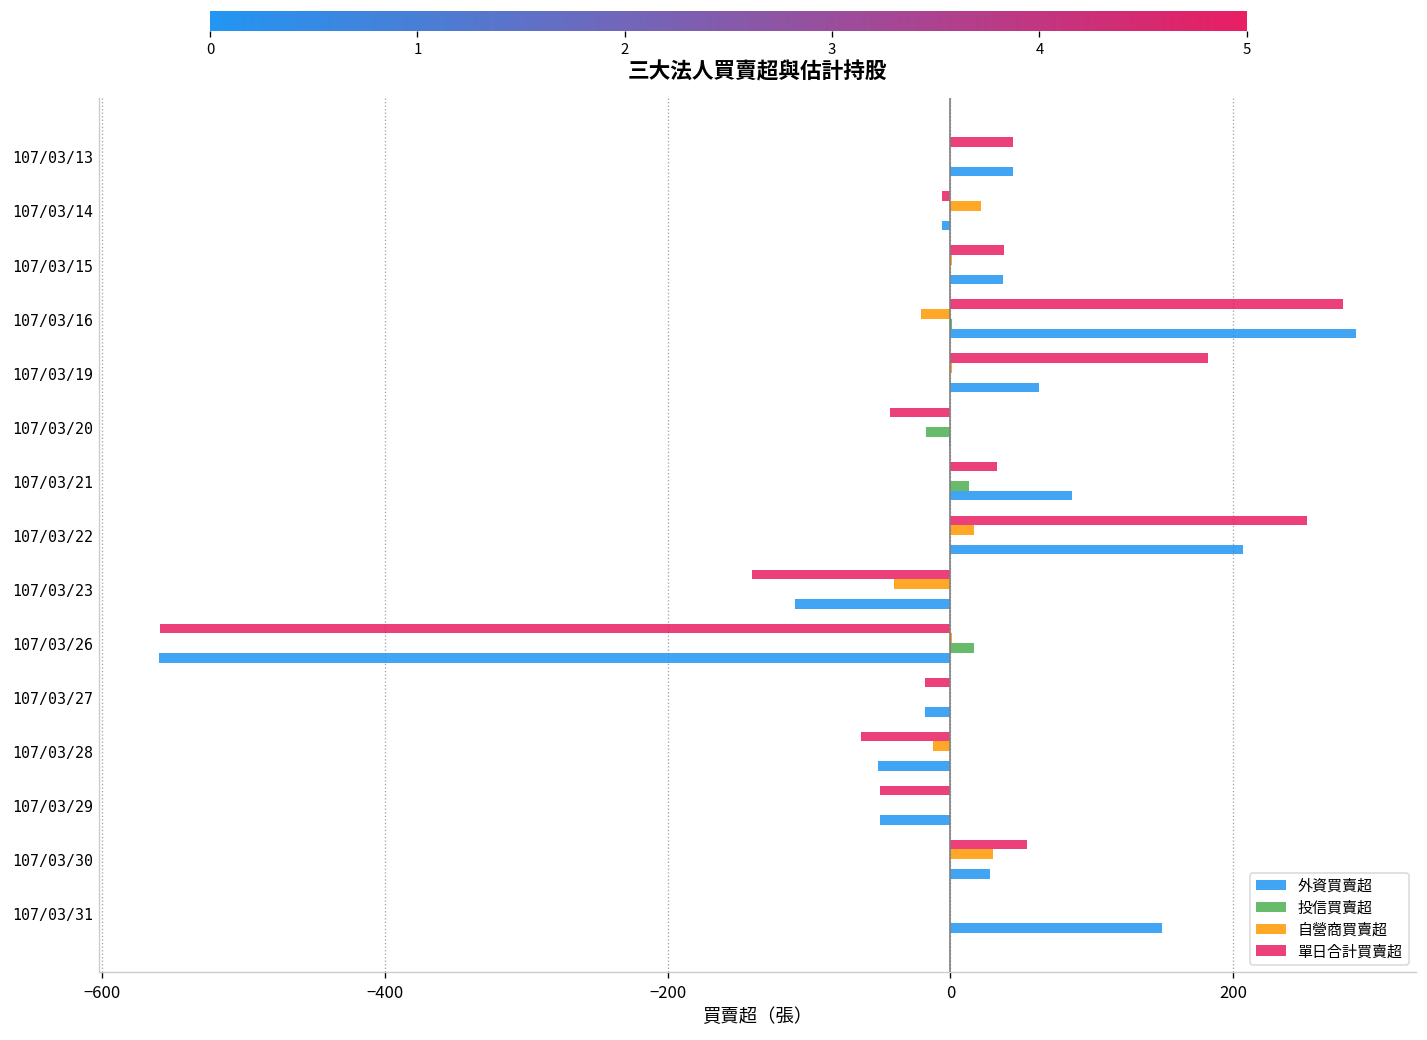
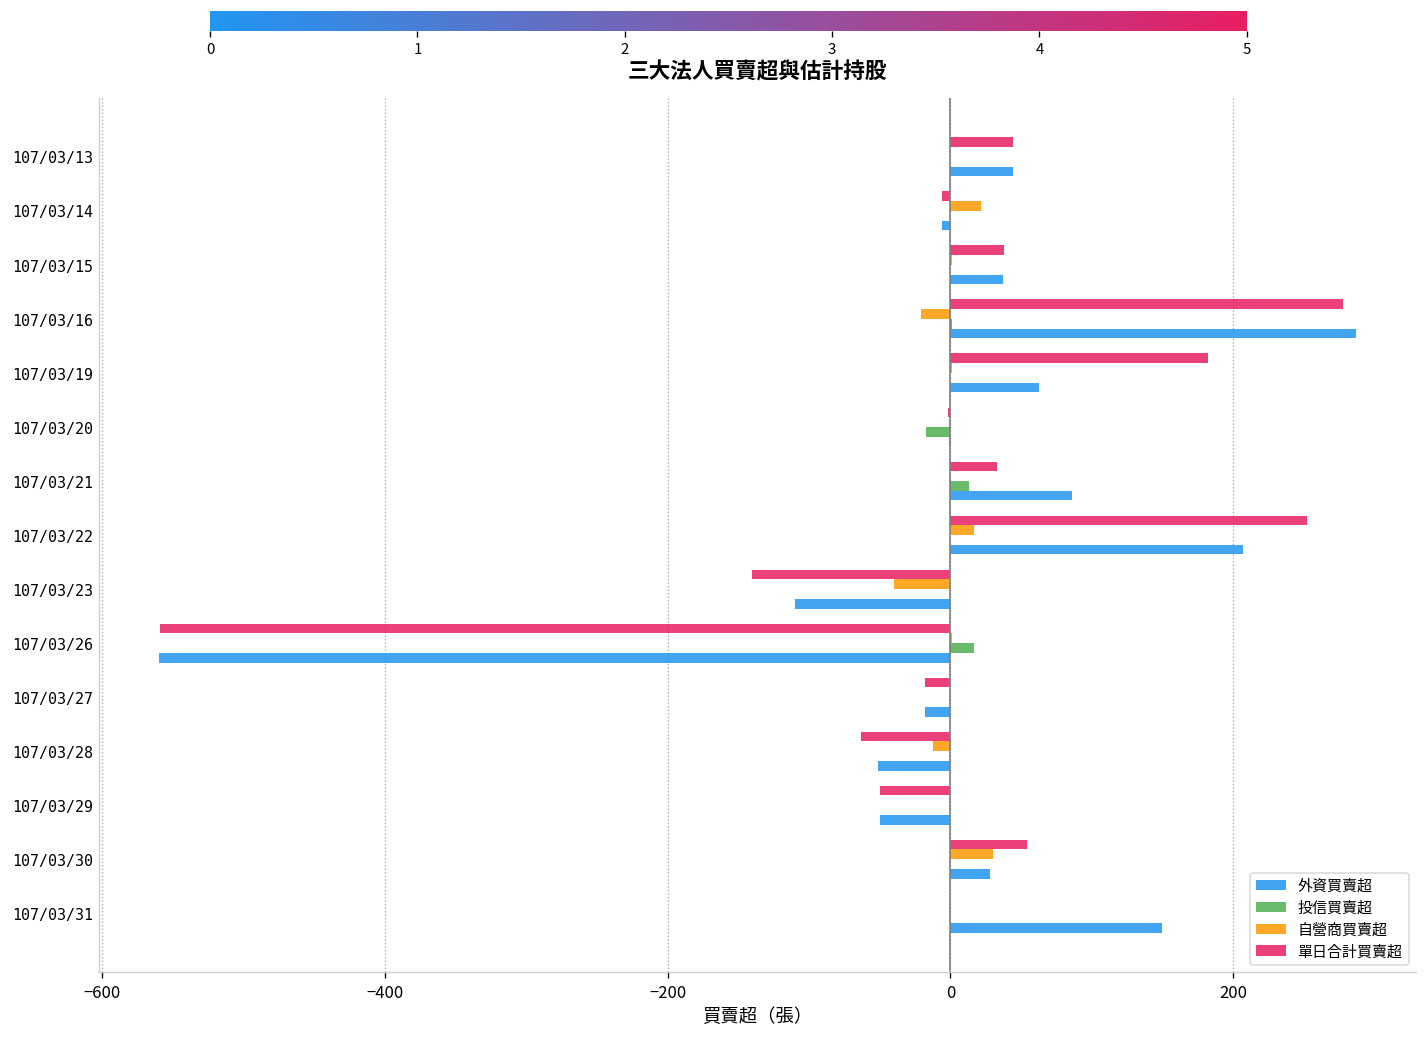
單日合計買賣超, 107/03/20: -43 -> -2
